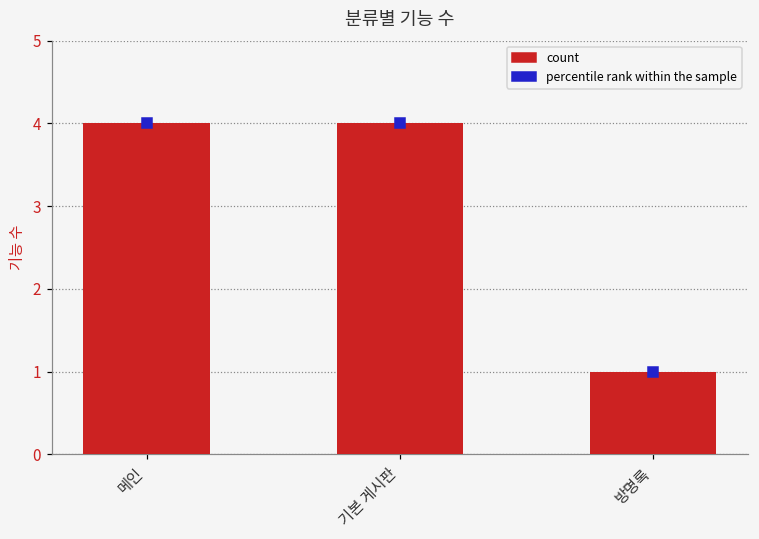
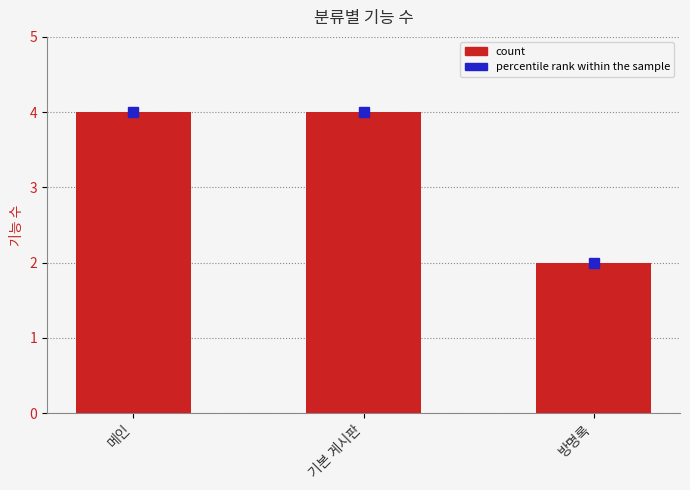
count, 방명록: 1 -> 2
